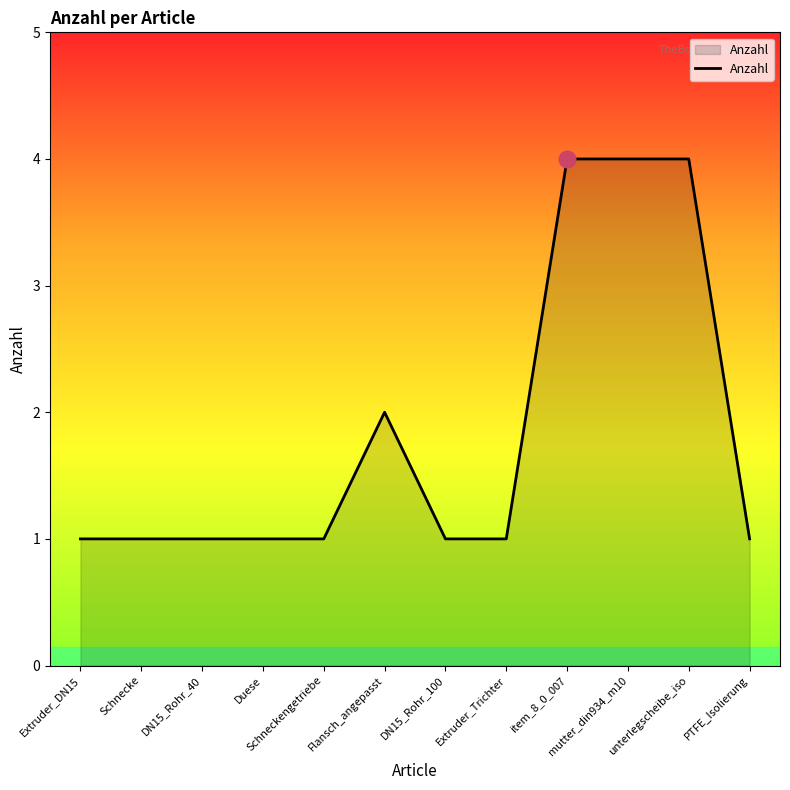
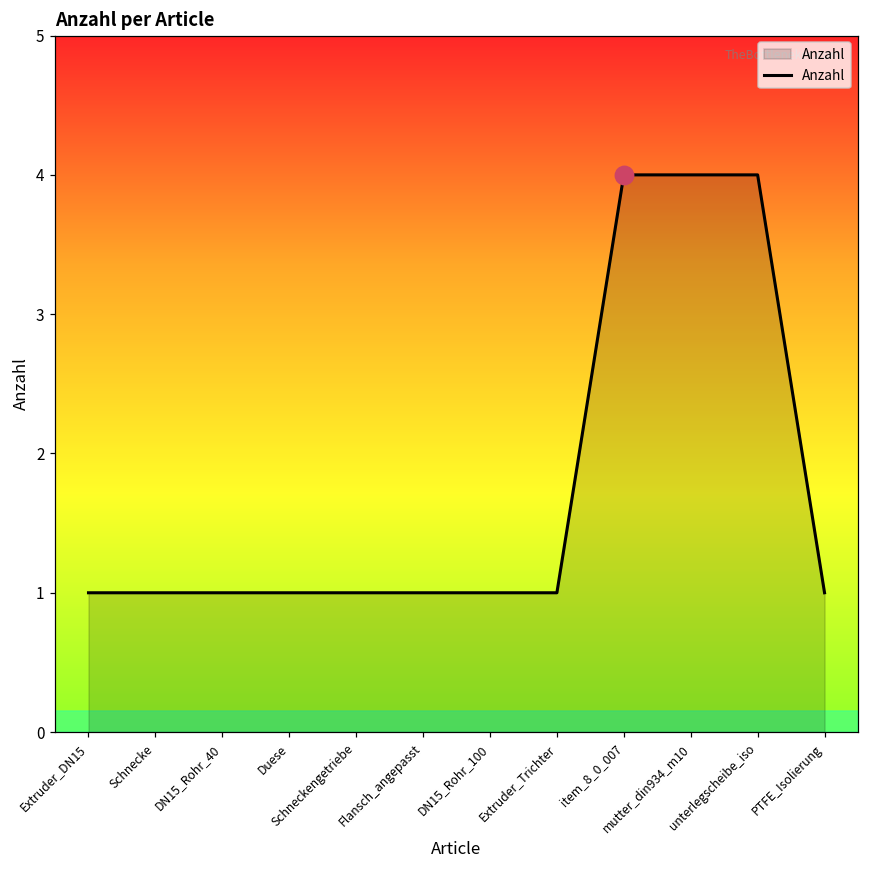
Anzahl, Flansch_angepasst: 2 -> 1
